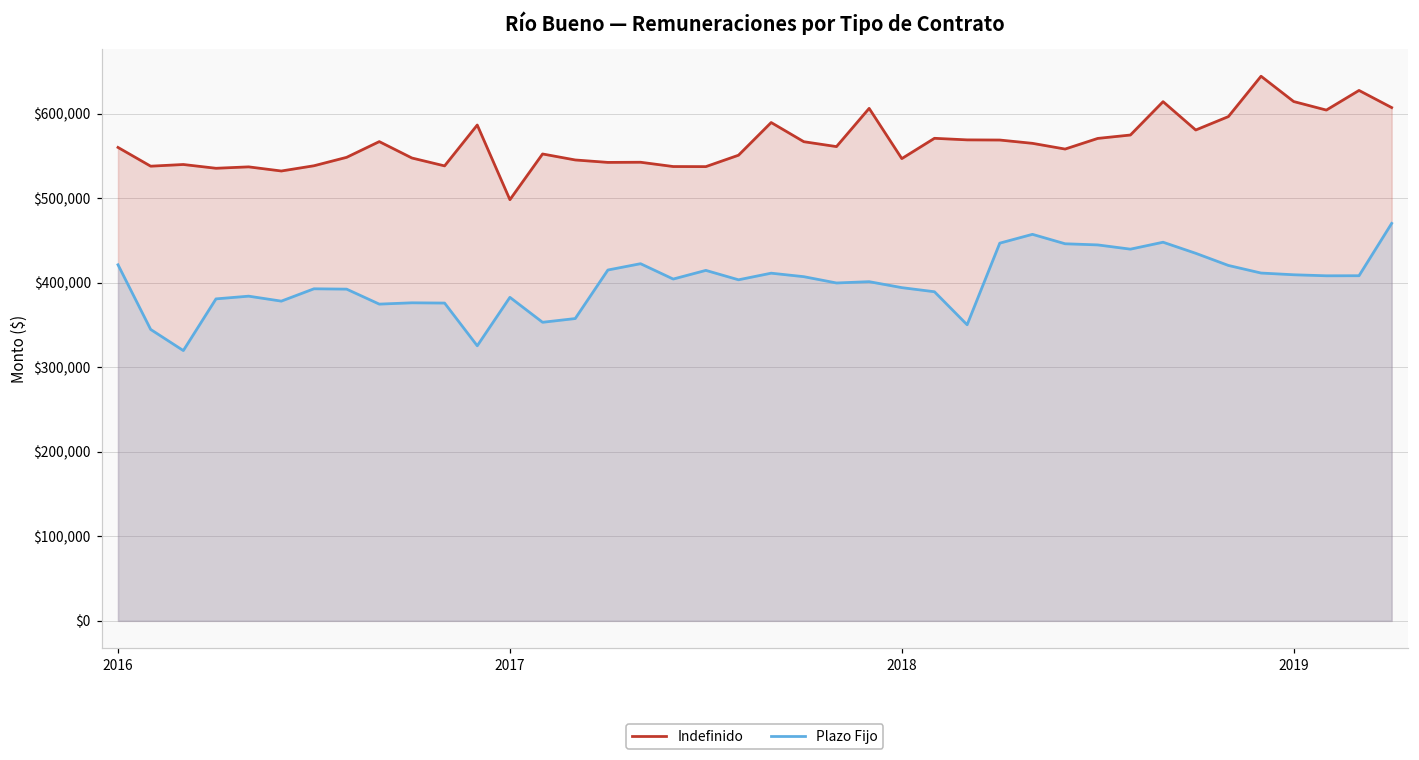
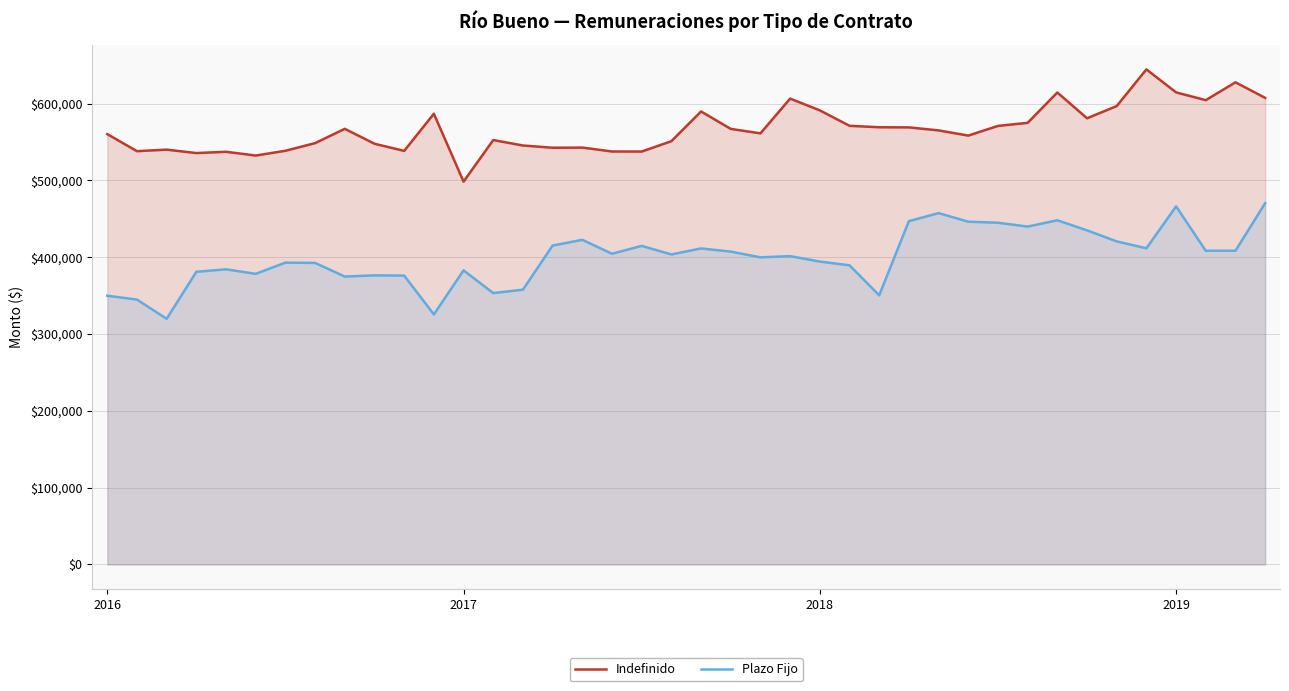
Plazo Fijo, 2016: $420,000 -> $350,000
Indefinido, 2018: $550,000 -> $590,000
Plazo Fijo, 2019: $410,000 -> $470,000
